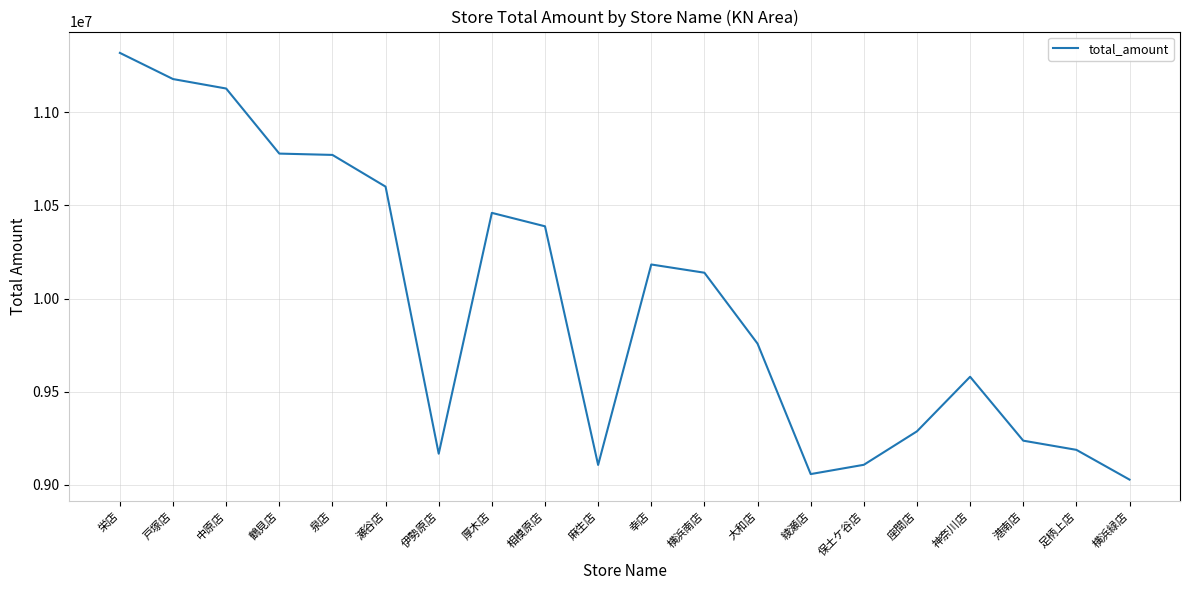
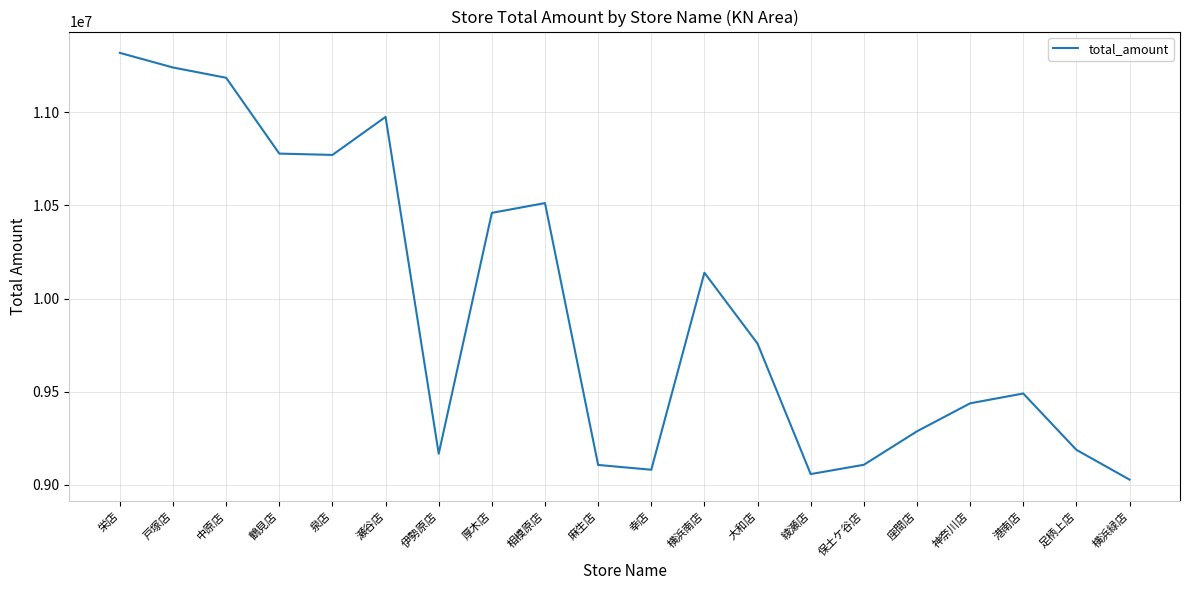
戸塚店: 11180000 -> 11240000
中原店: 11130000 -> 11190000
瀬谷店: 10600000 -> 10980000
相模原店: 10390000 -> 10510000
幸店: 10180000 -> 9080000
神奈川店: 9580000 -> 9440000
港南店: 9240000 -> 9490000
